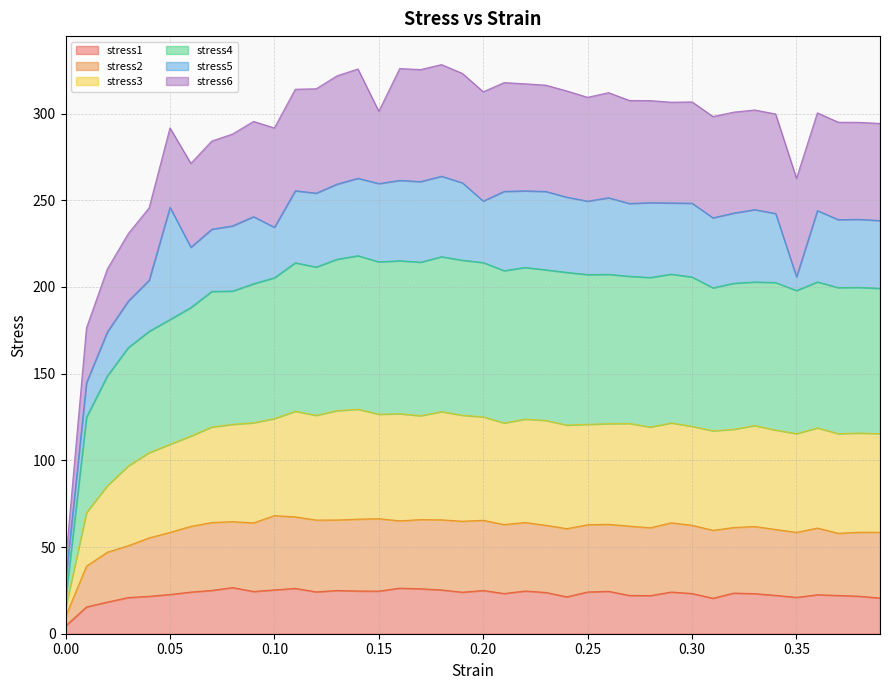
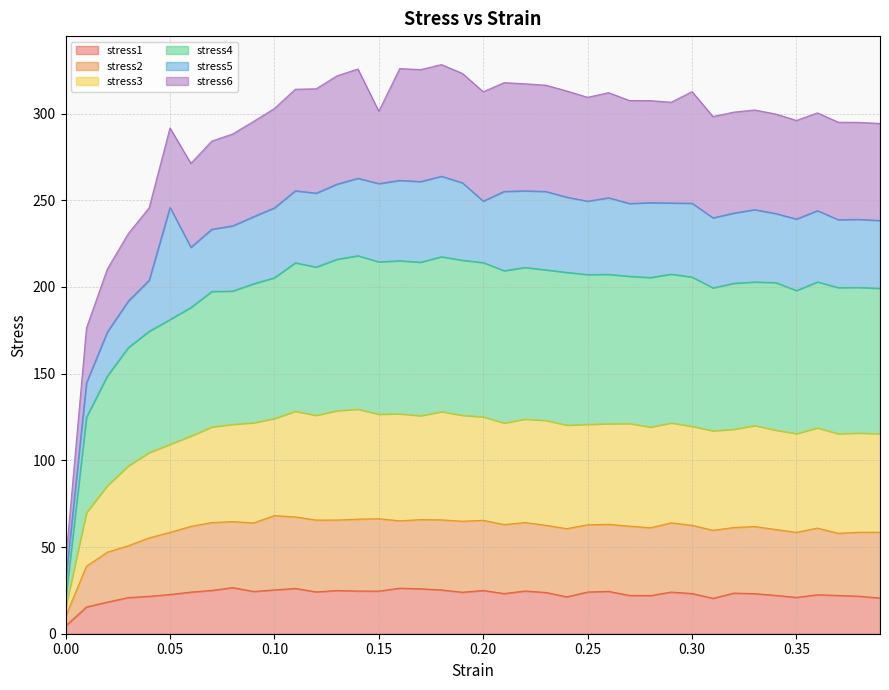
stress5, 0.10: 29 -> 40
stress6, 0.30: 58 -> 64
stress5, 0.35: 8 -> 41
